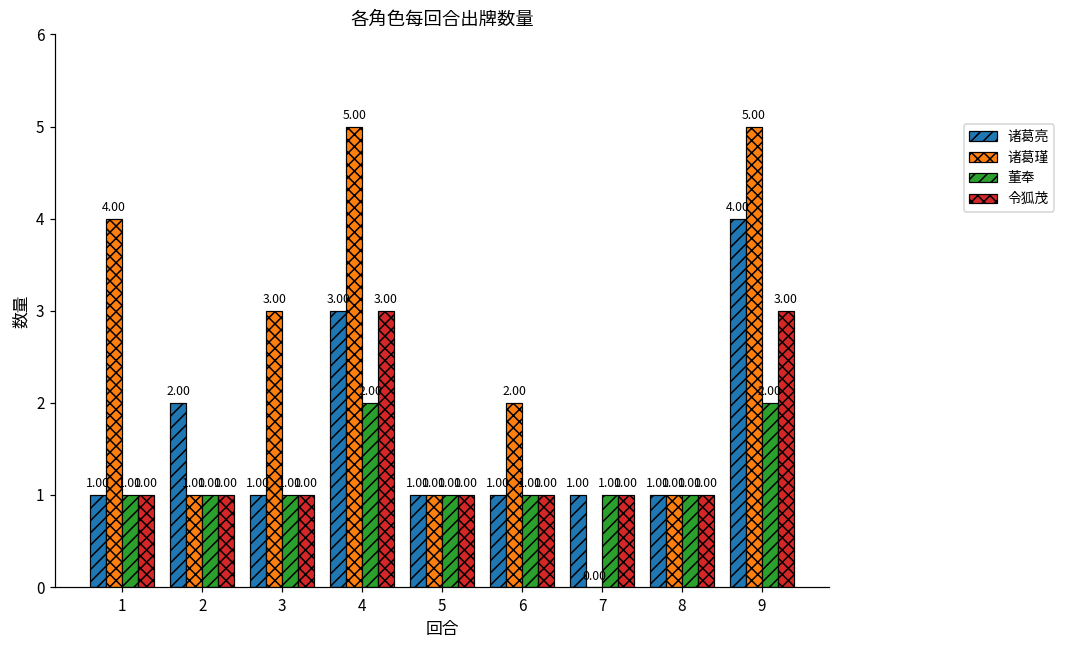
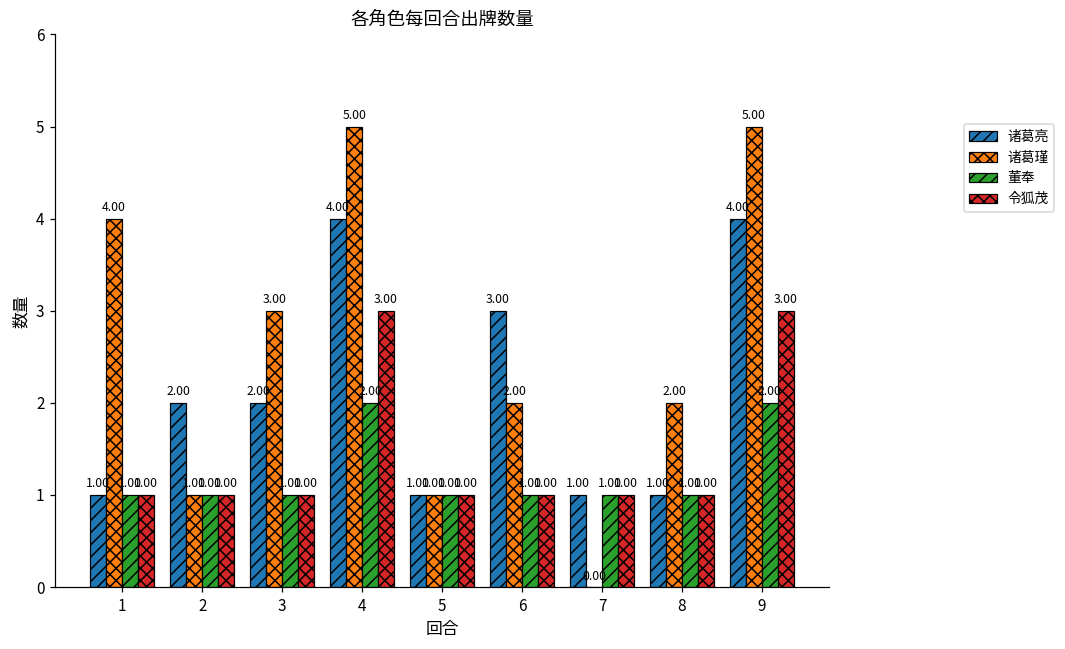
诸葛亮, 3: 1.00 -> 2.00
诸葛亮, 4: 3.00 -> 4.00
诸葛亮, 6: 1.00 -> 3.00
诸葛瑾, 8: 1.00 -> 2.00
